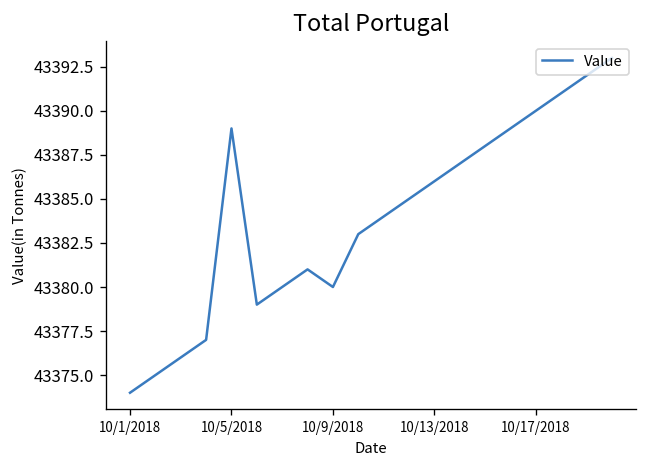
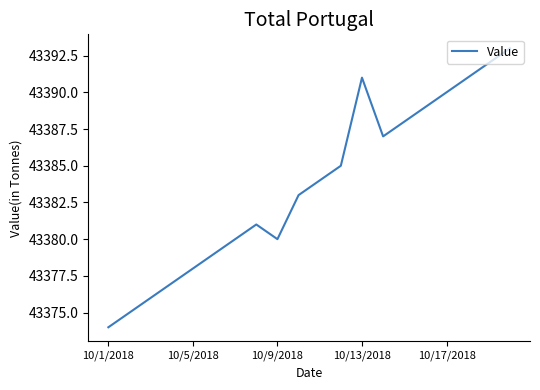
10/5/2018: 43389 -> 43378
10/13/2018: 43386 -> 43391
